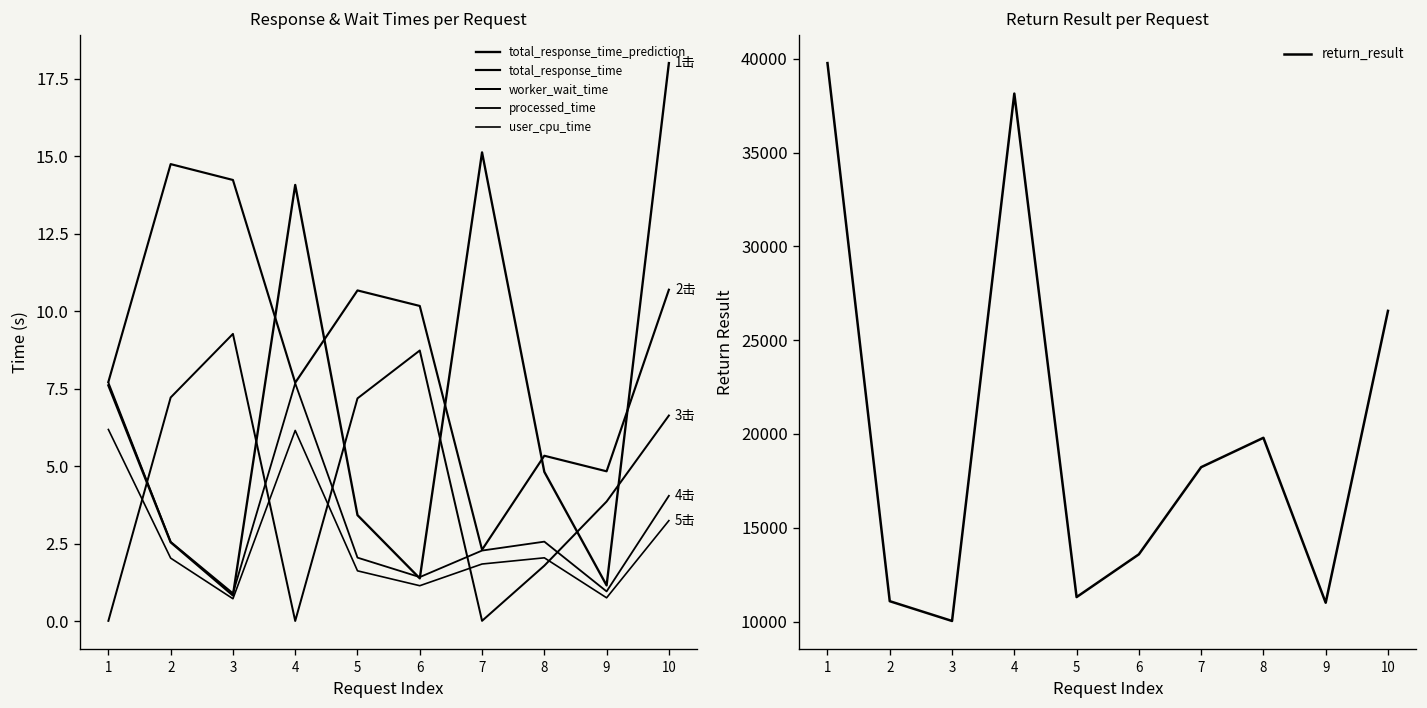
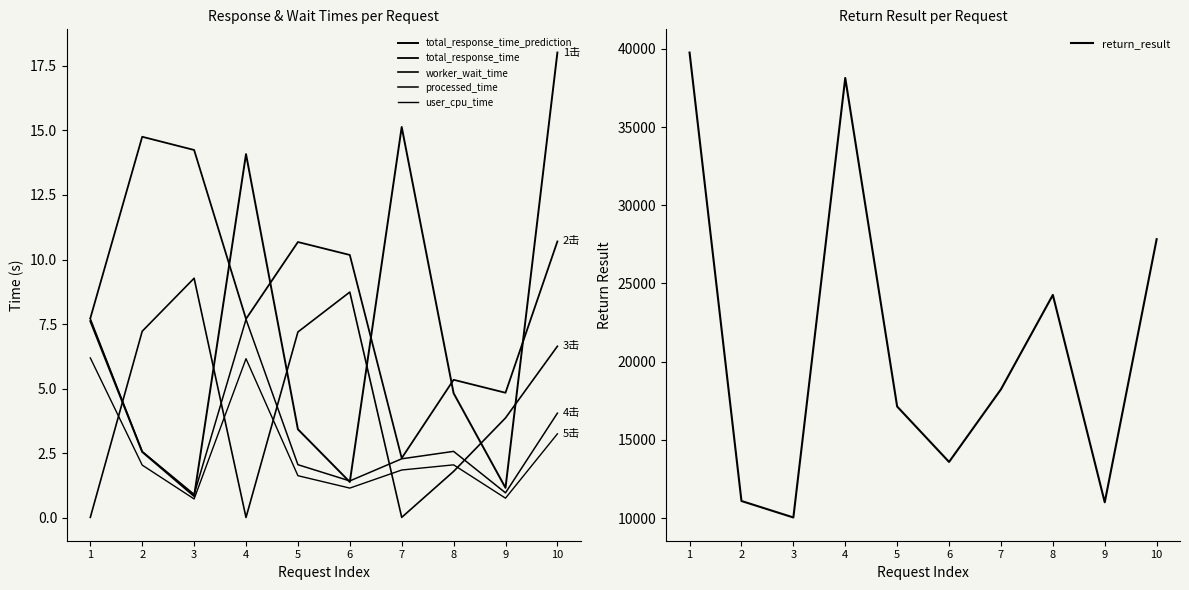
Return Result per Request, 5: 11300 -> 17100
Return Result per Request, 8: 19800 -> 24300
Return Result per Request, 10: 26600 -> 27800
